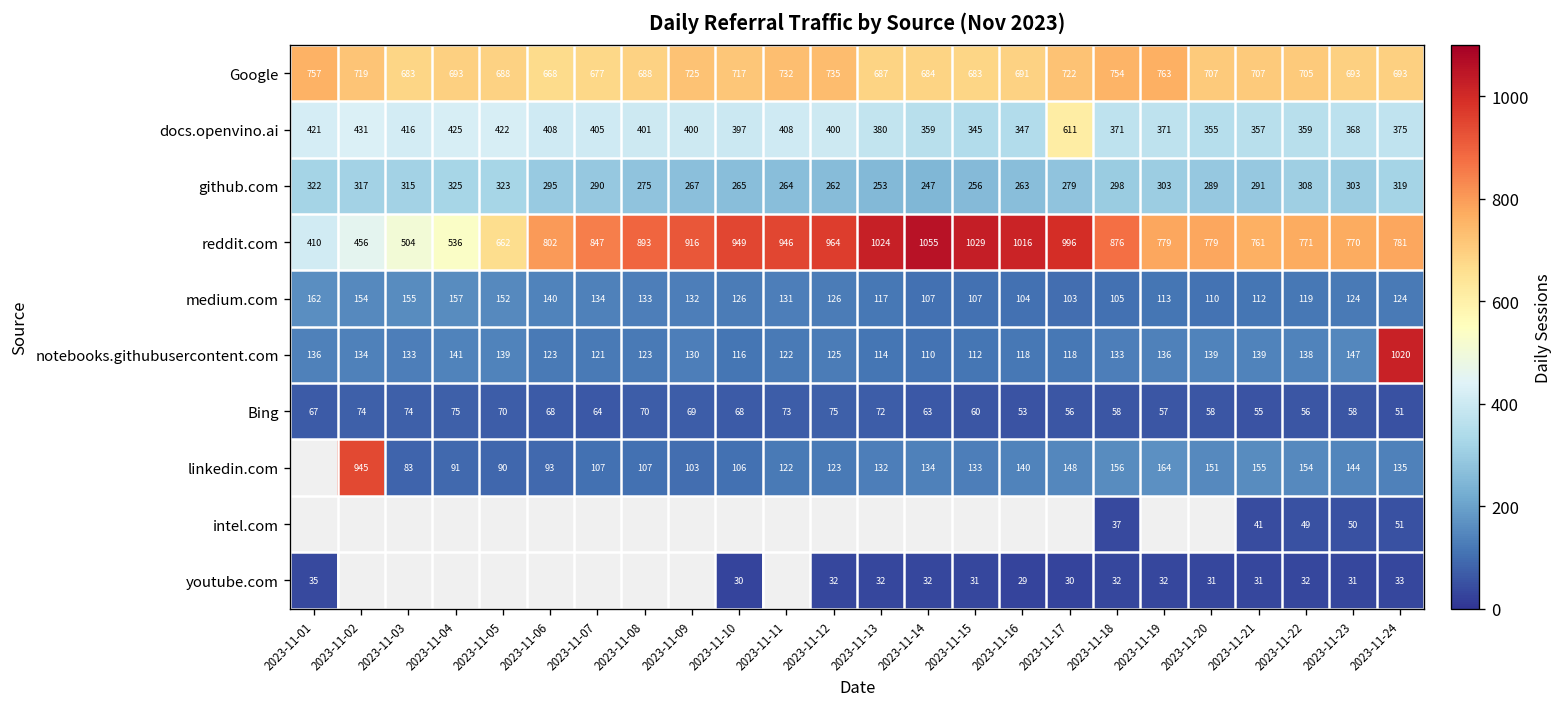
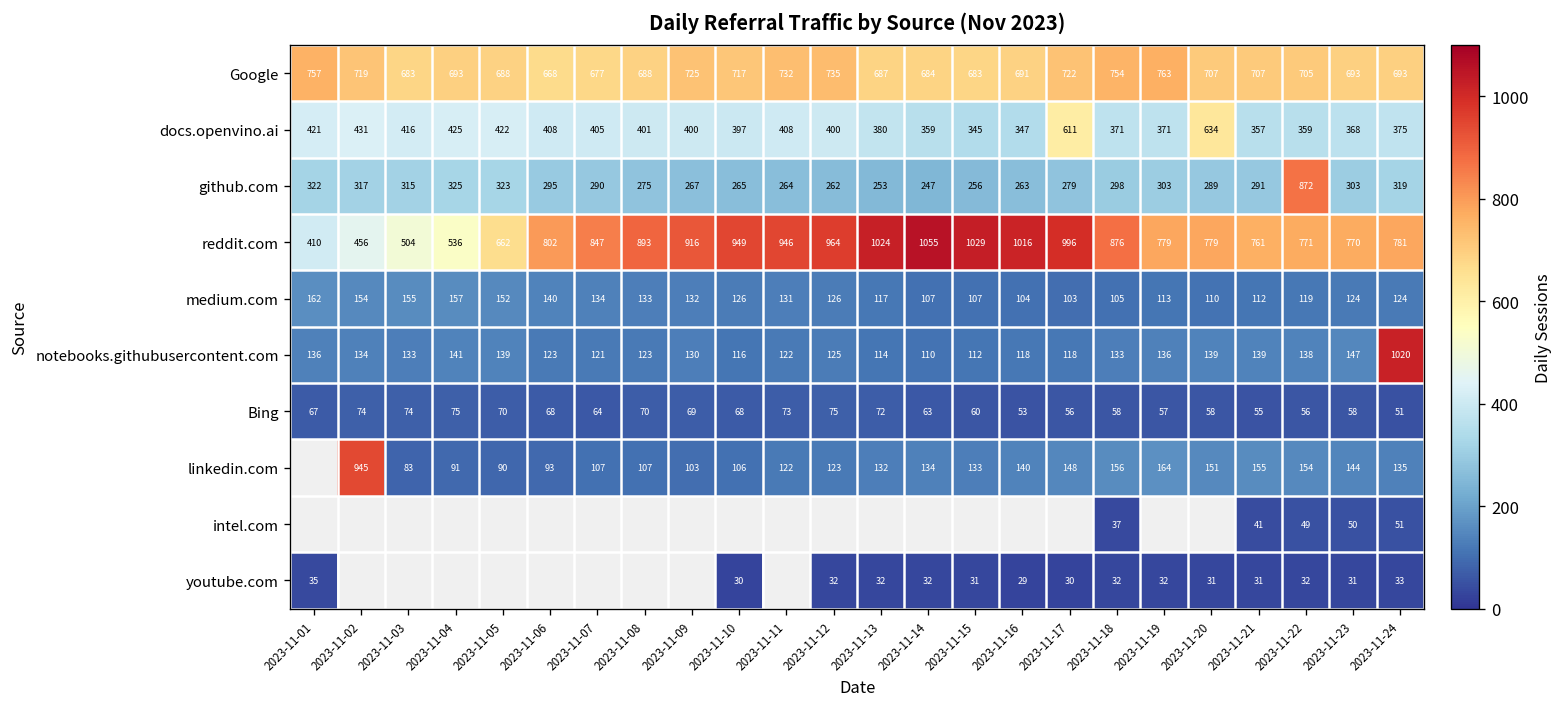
docs.openvino.ai, 2023-11-20: 355 -> 634
github.com, 2023-11-22: 308 -> 872
